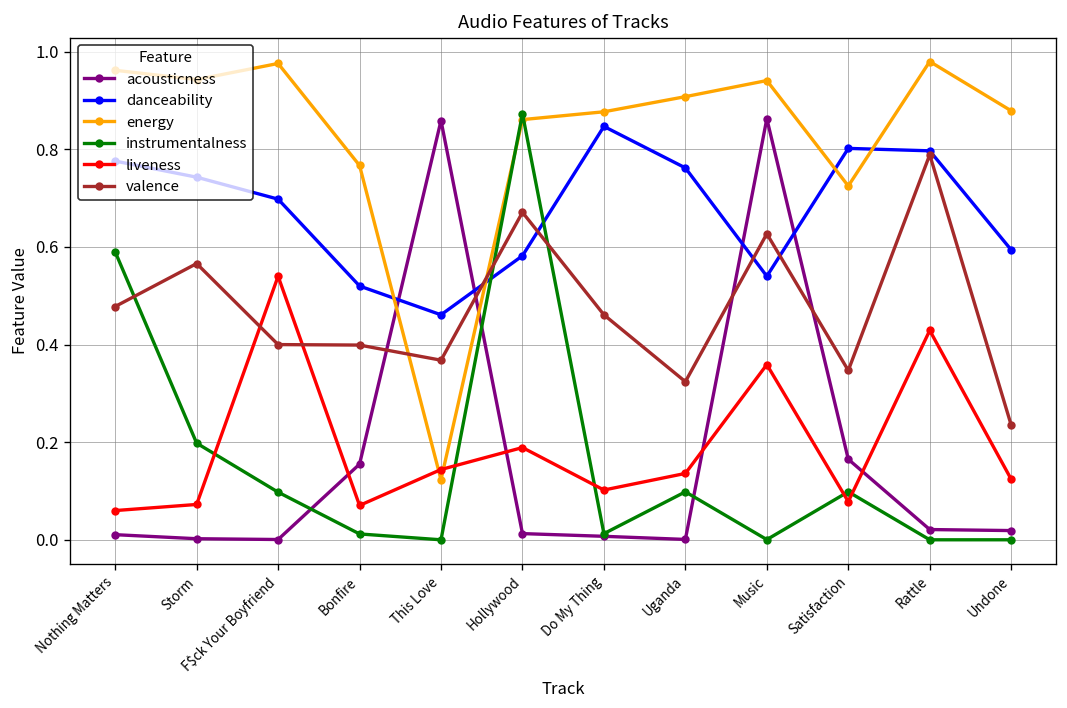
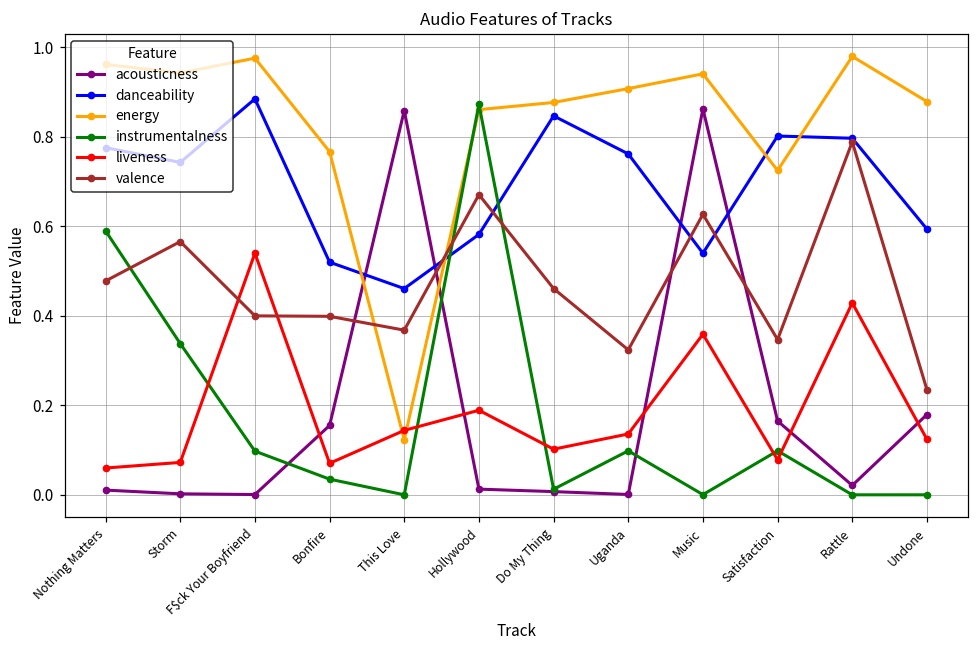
instrumentalness, Storm: 0.20 -> 0.34
danceability, F$ck Your Boyfriend: 0.70 -> 0.89
instrumentalness, Bonfire: 0.01 -> 0.04
acousticness, Undone: 0.02 -> 0.18
